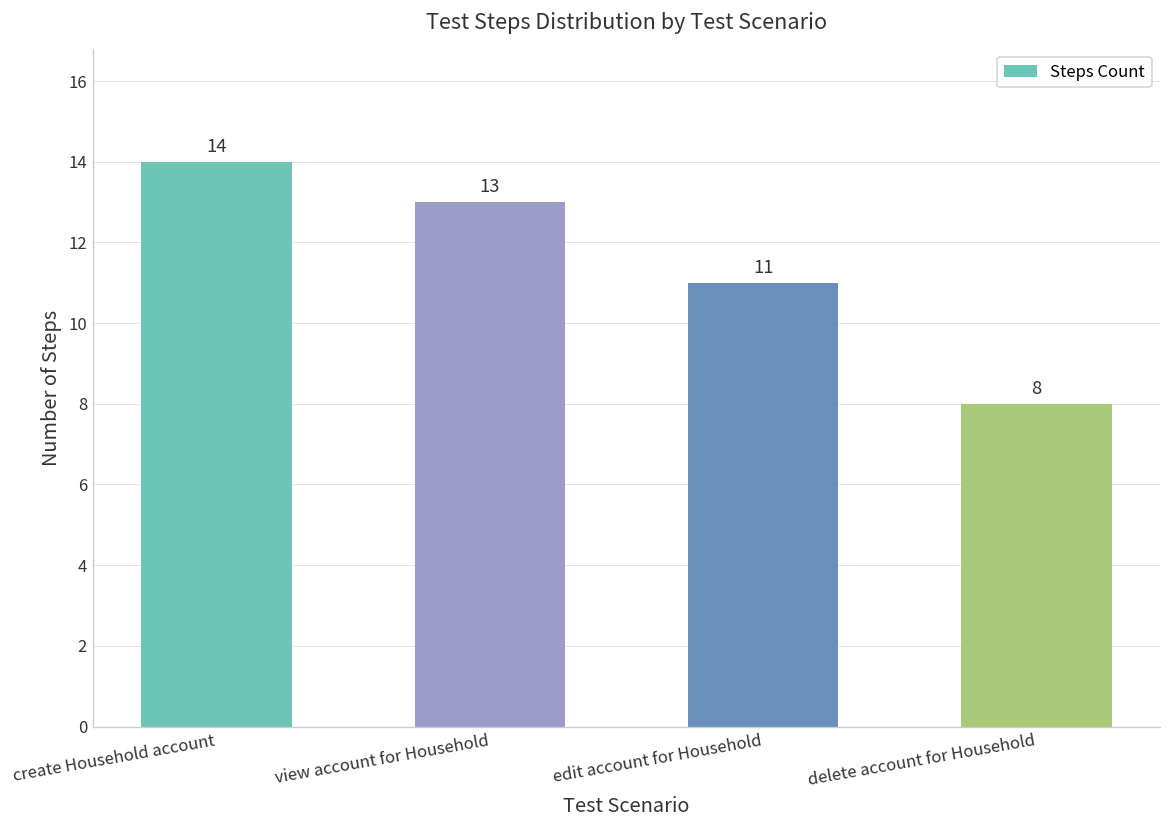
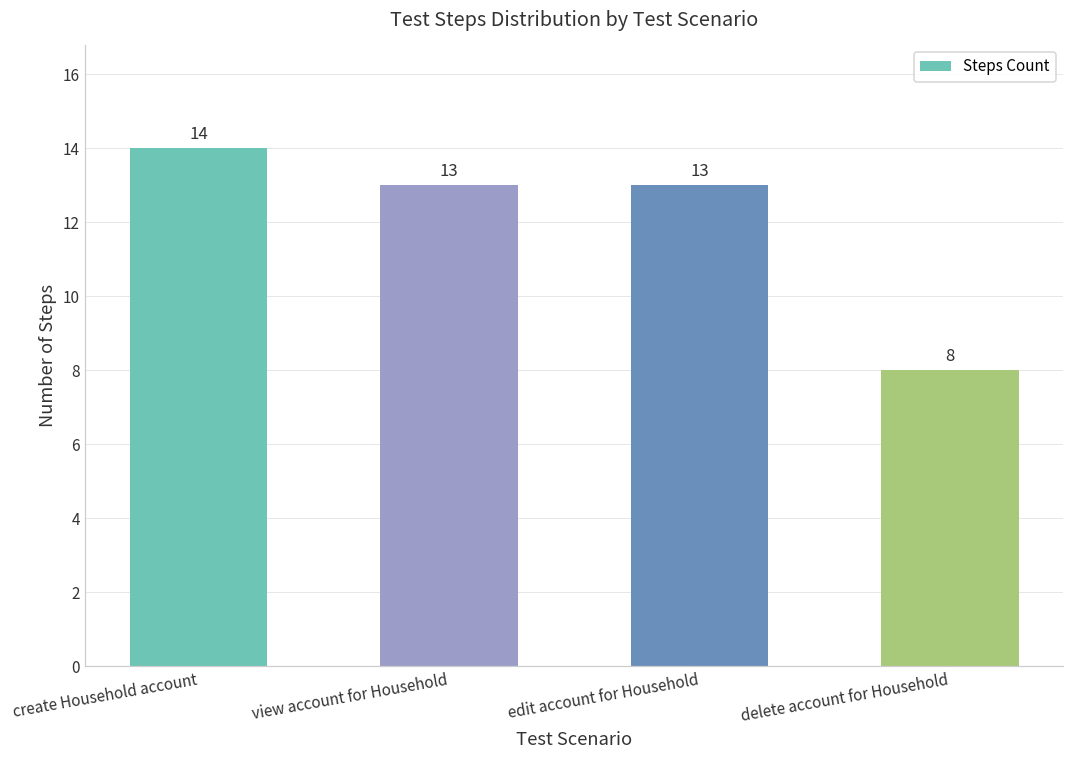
edit account for Household: 11 -> 13
